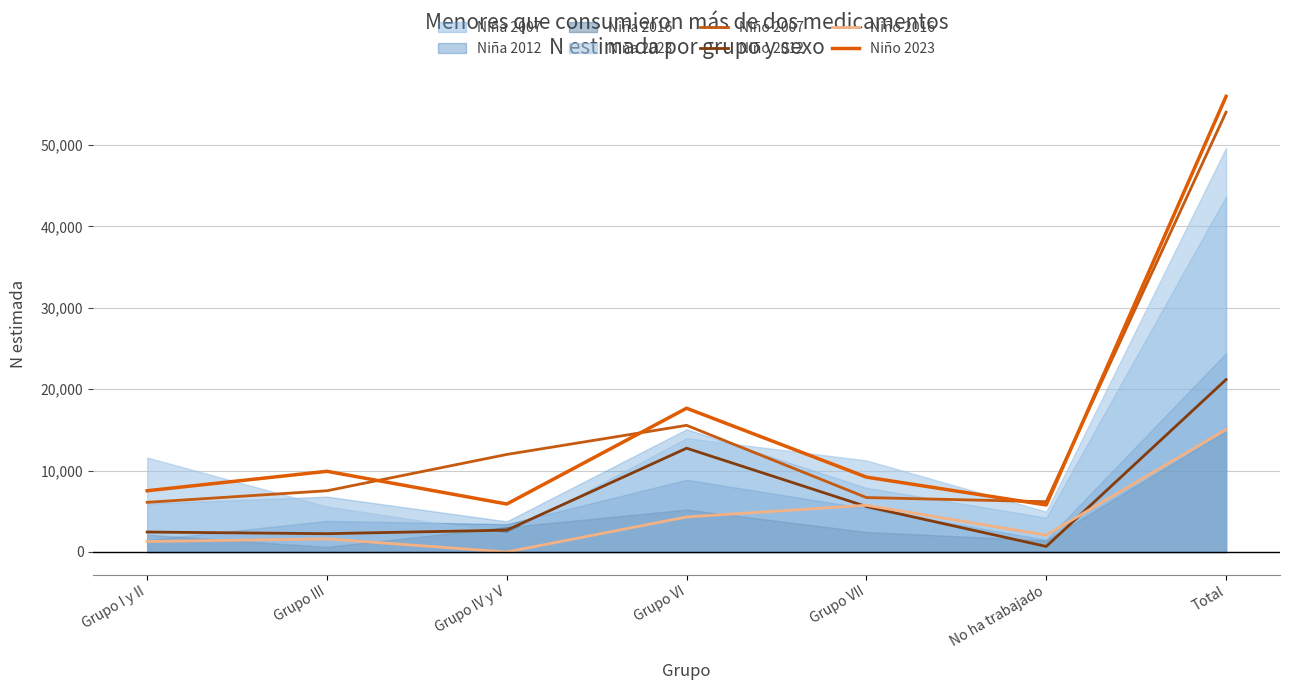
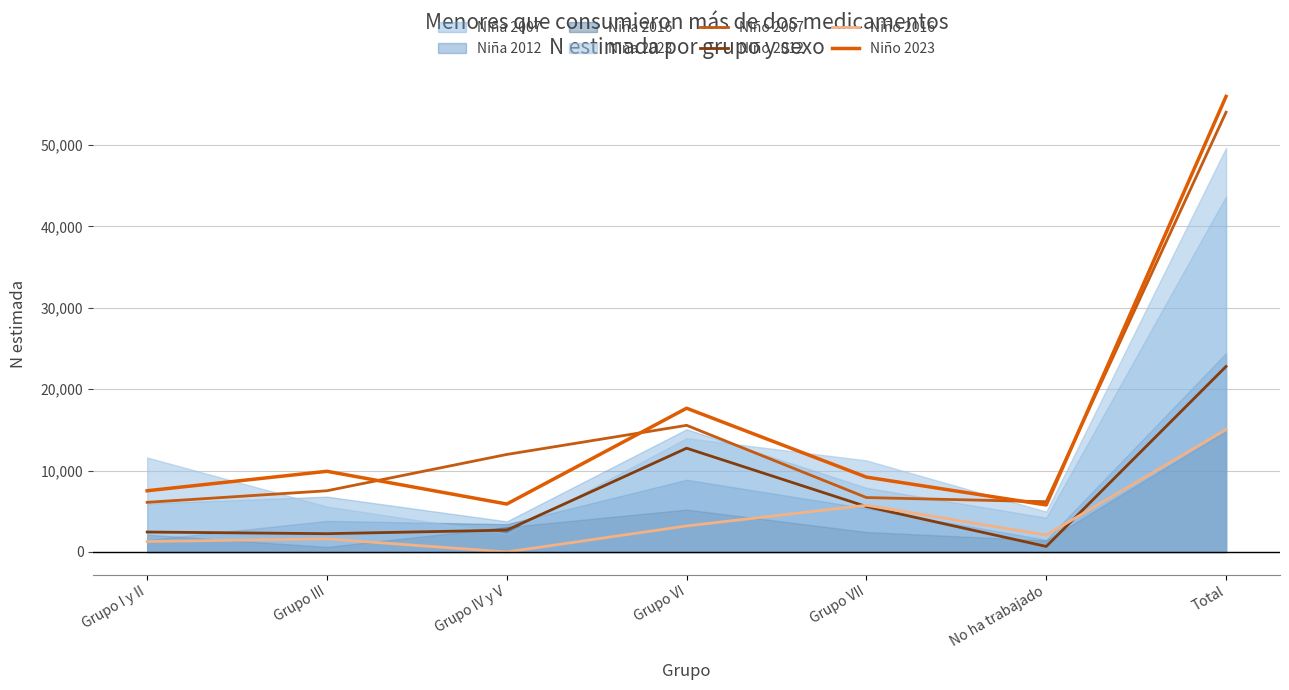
Niño 2016, Grupo VI: 4,000 -> 3,000
Niño 2012, Total: 21,000 -> 23,000
